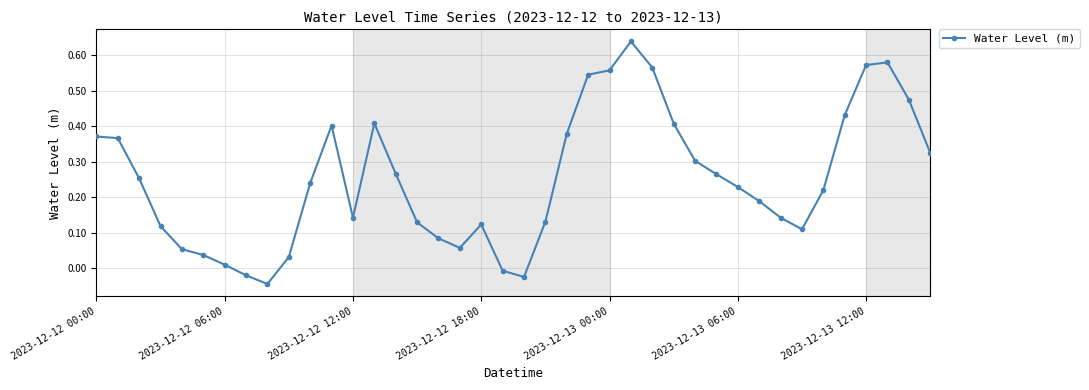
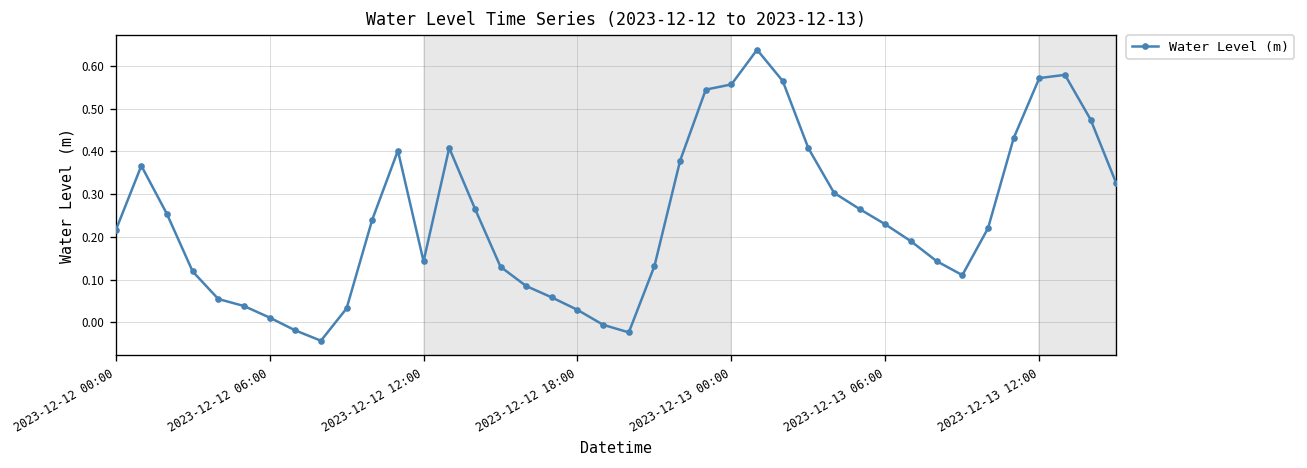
2023-12-12 00:00: 0.37 -> 0.21
2023-12-12 18:00: 0.12 -> 0.03
